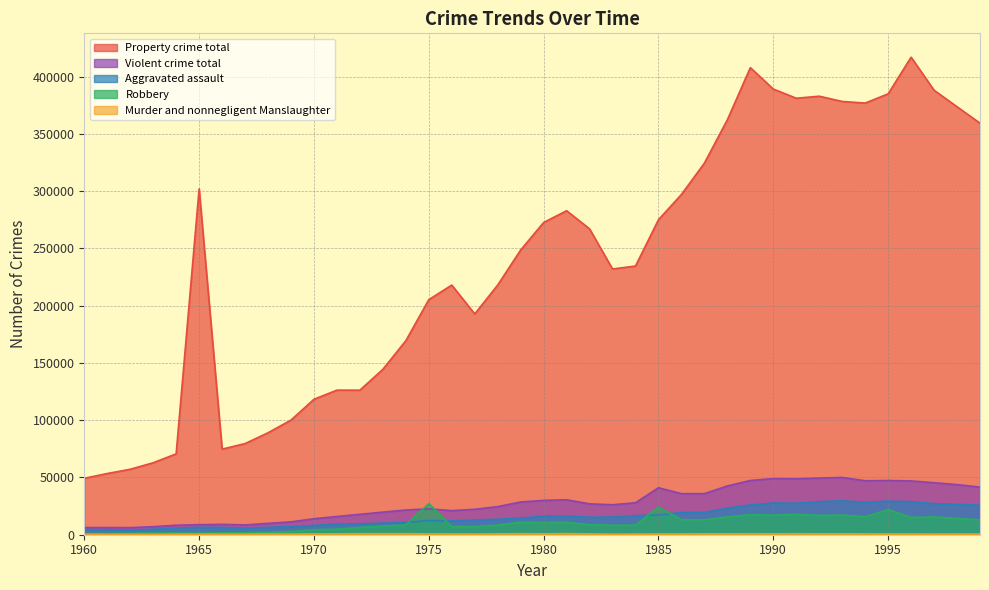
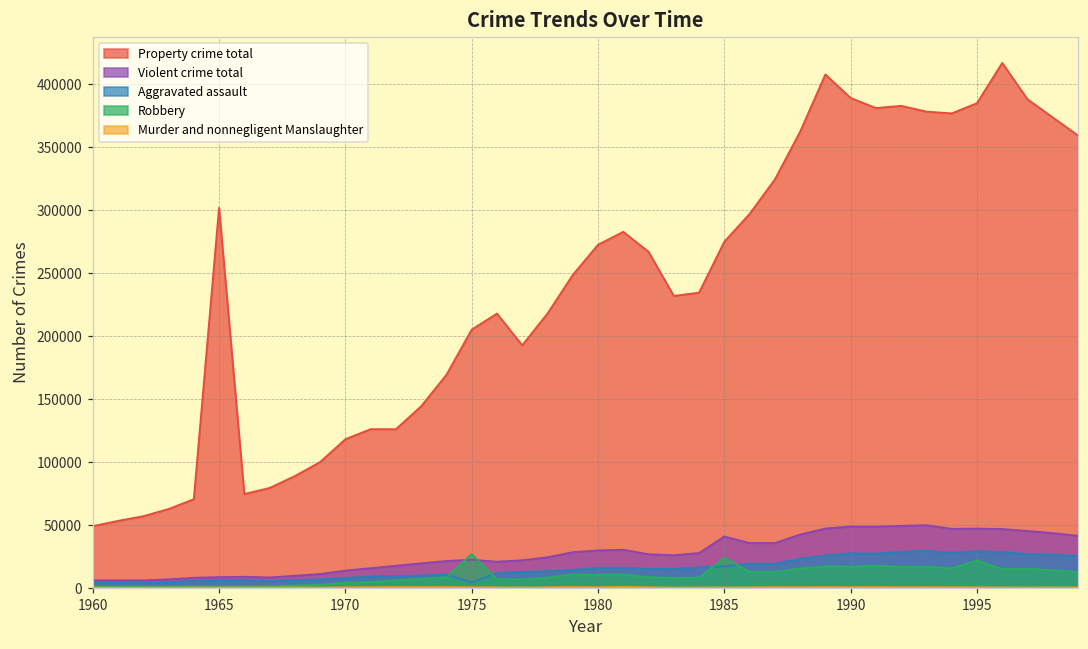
Aggravated assault, 1975: 12000 -> 4000
